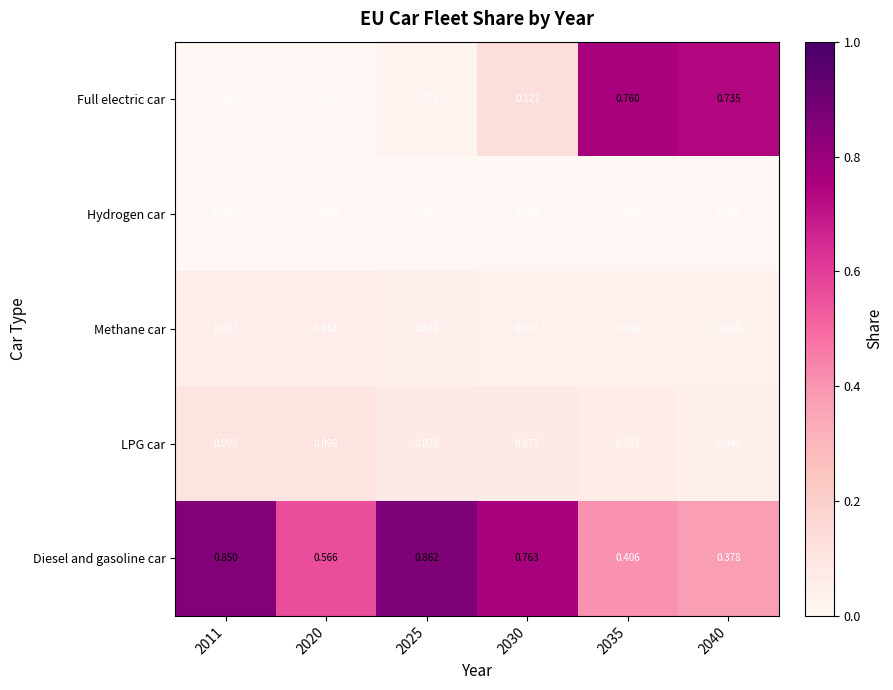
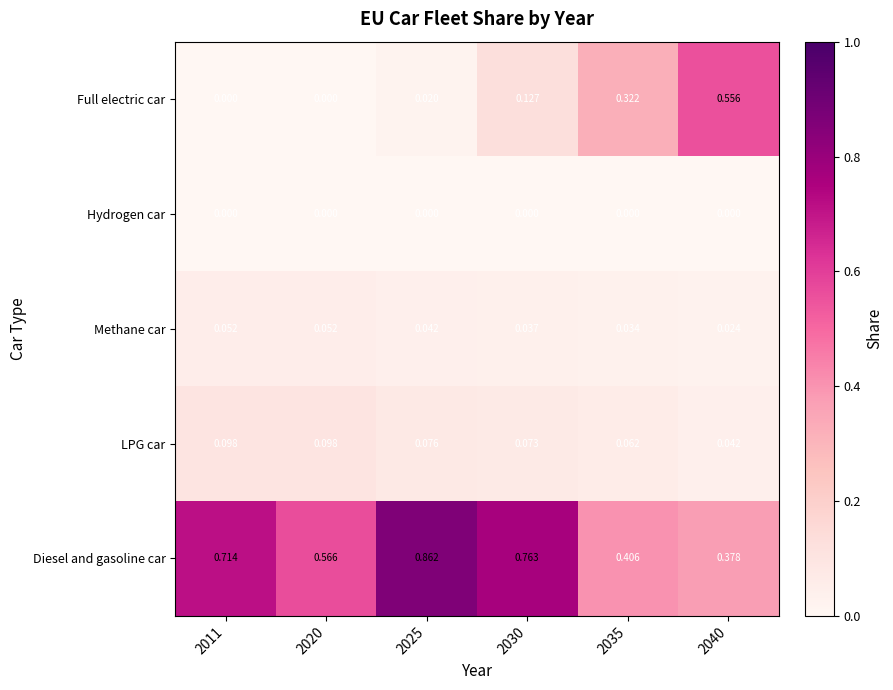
Full electric car, 2035: 0.760 -> 0.322
Full electric car, 2040: 0.735 -> 0.556
Diesel and gasoline car, 2011: 0.850 -> 0.714
